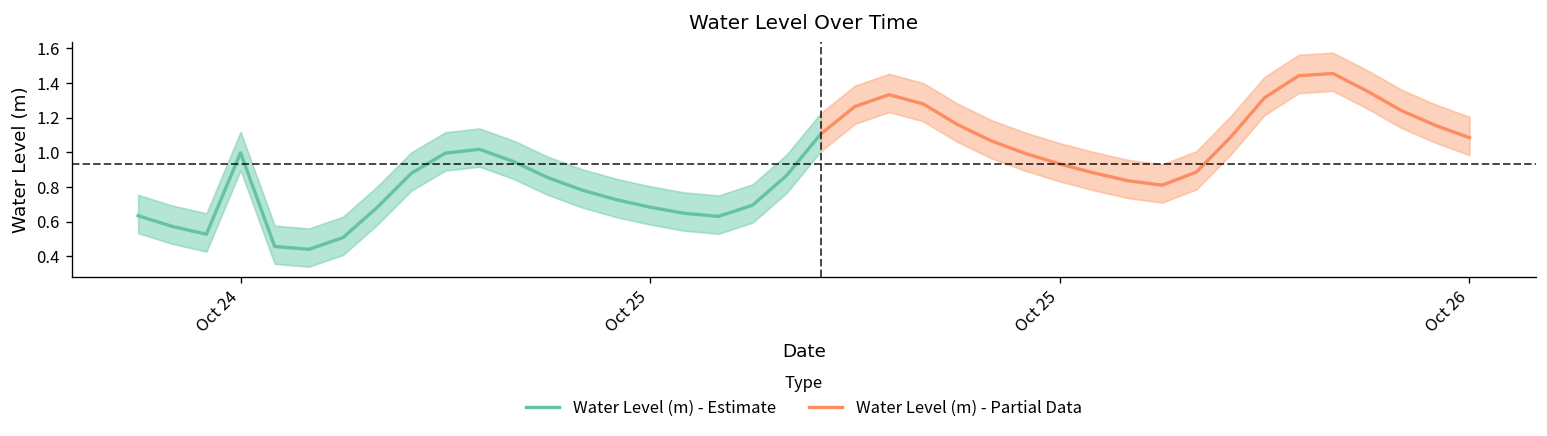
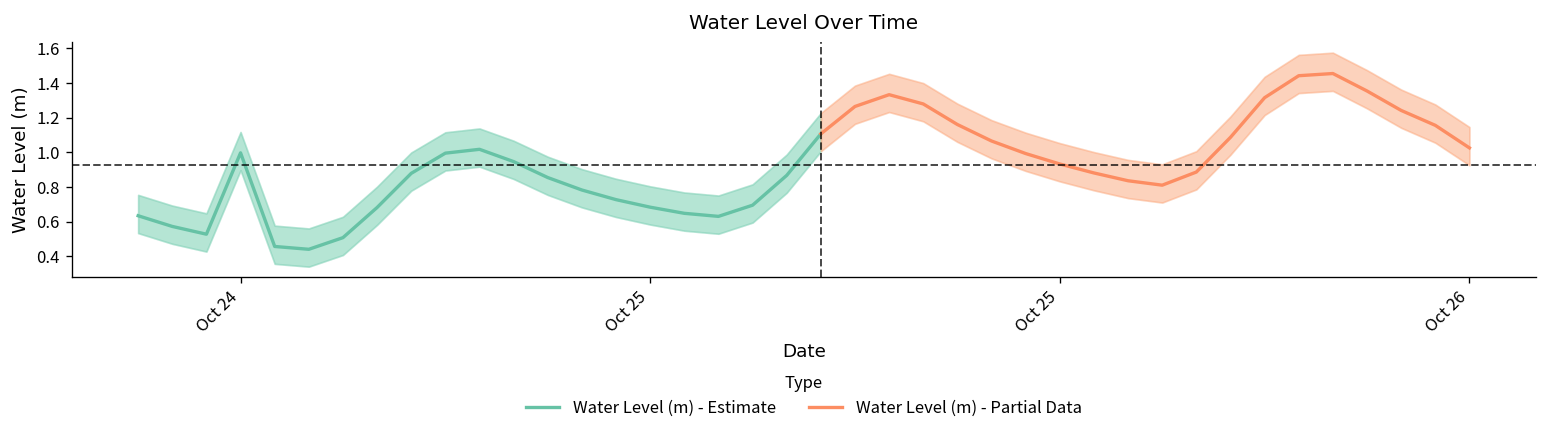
Water Level (m) - Partial Data, Oct 26: 1.08 -> 1.03
